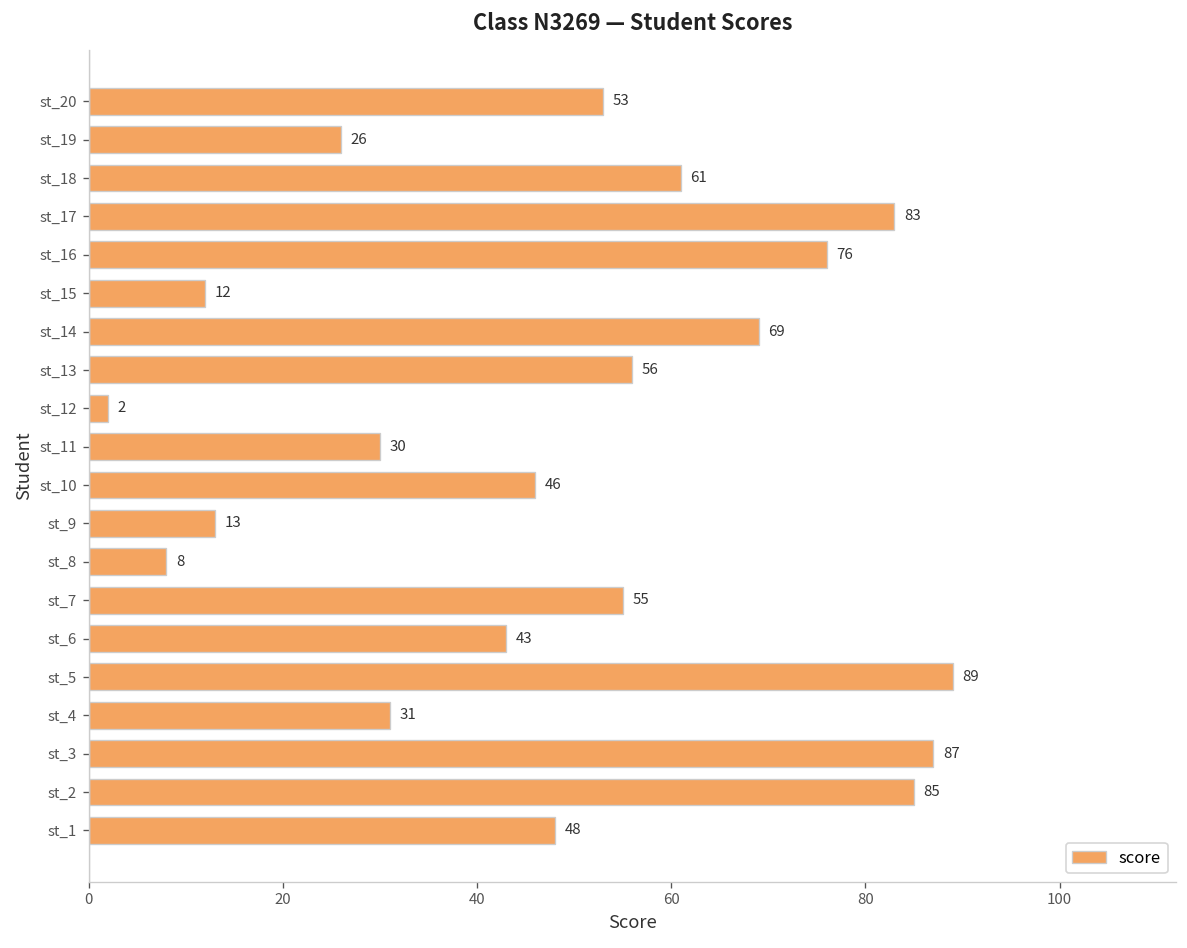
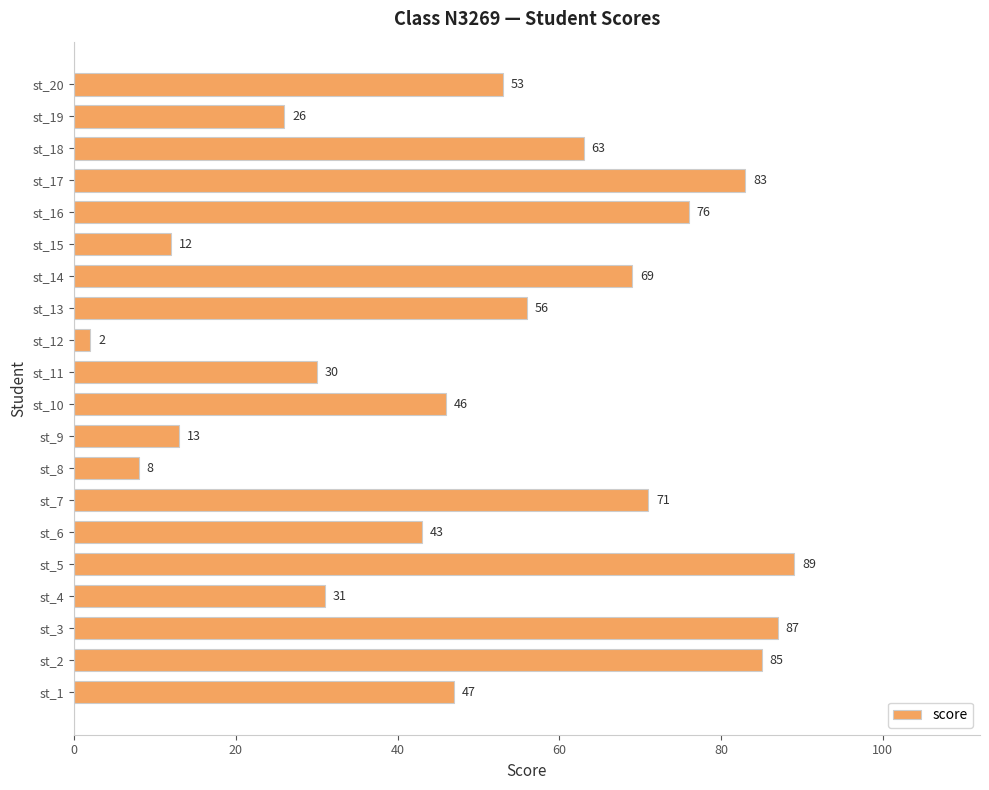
st_18: 61 -> 63
st_7: 55 -> 71
st_1: 48 -> 47
